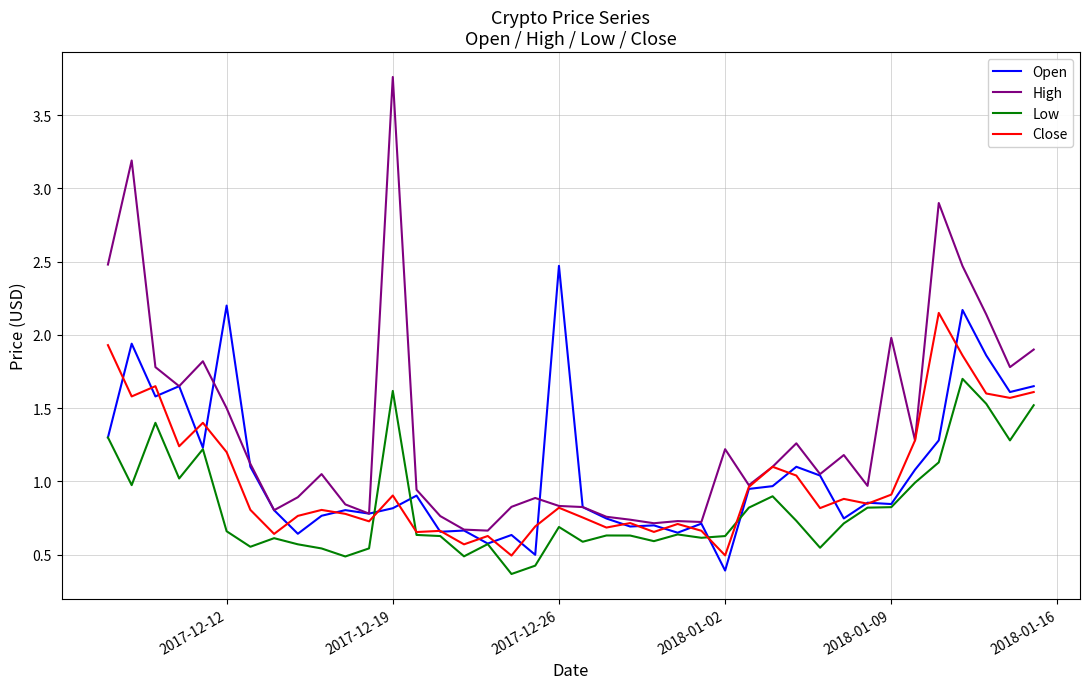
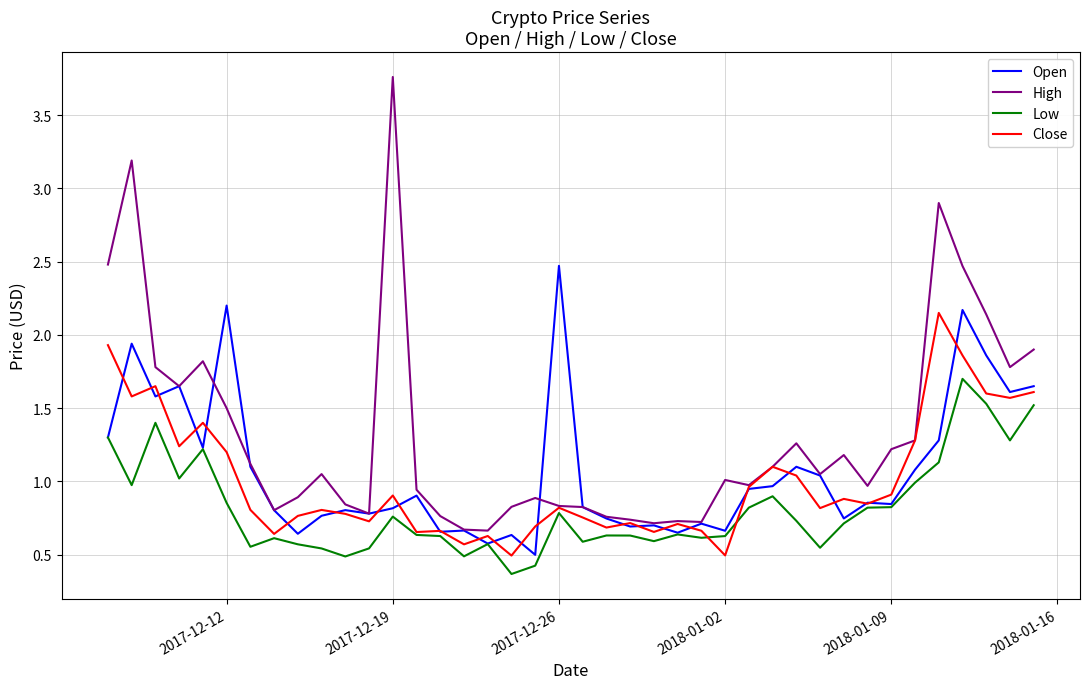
Low, 2017-12-12: 0.66 -> 0.85
Low, 2017-12-19: 1.62 -> 0.76
Low, 2017-12-26: 0.69 -> 0.78
Open, 2018-01-02: 0.39 -> 0.66
High, 2018-01-02: 1.22 -> 1.01
High, 2018-01-09: 1.98 -> 1.22
